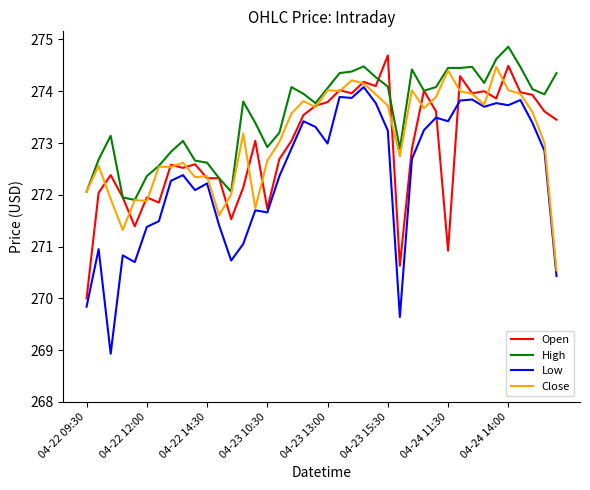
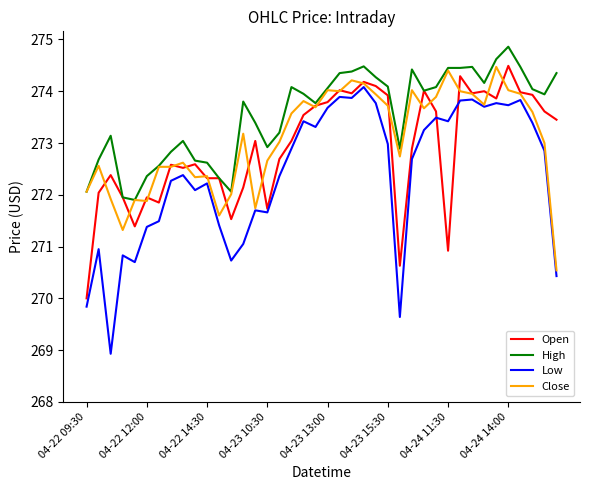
Low, 04-23 13:00: 273.0 -> 273.7
Open, 04-23 15:30: 274.7 -> 273.9
Low, 04-23 15:30: 273.2 -> 273.0
